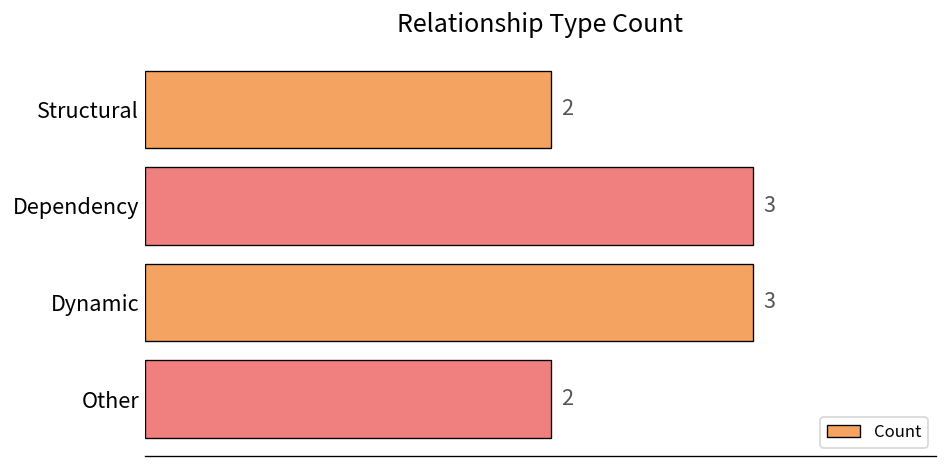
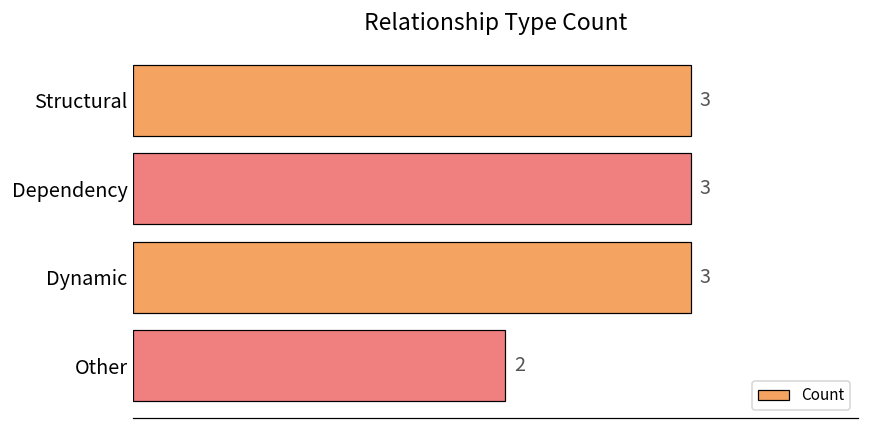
Structural: 2 -> 3
